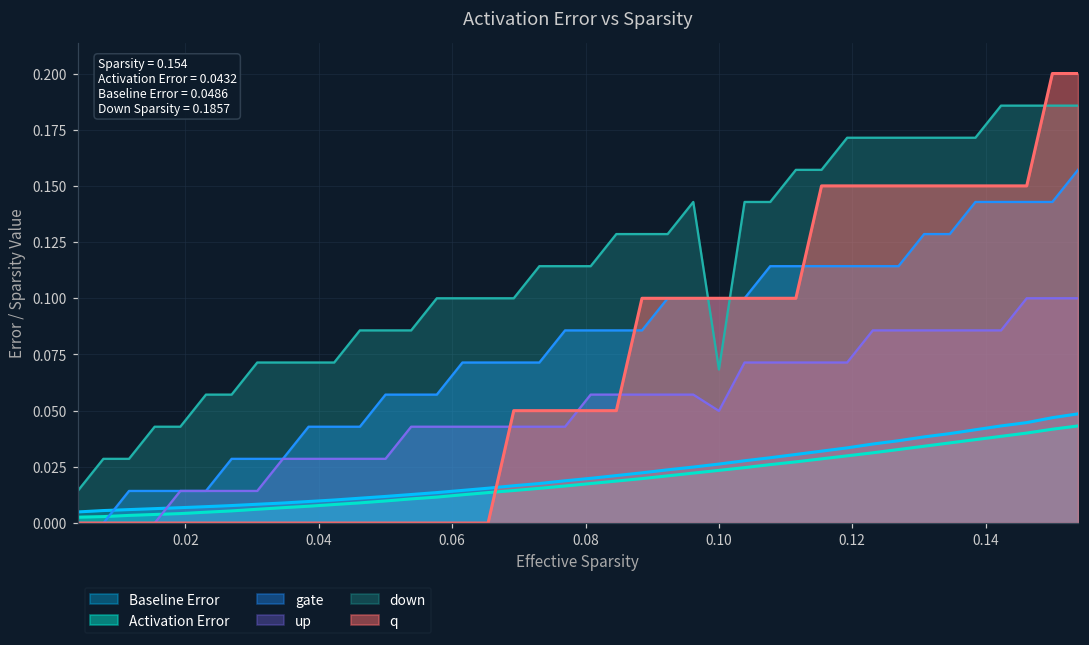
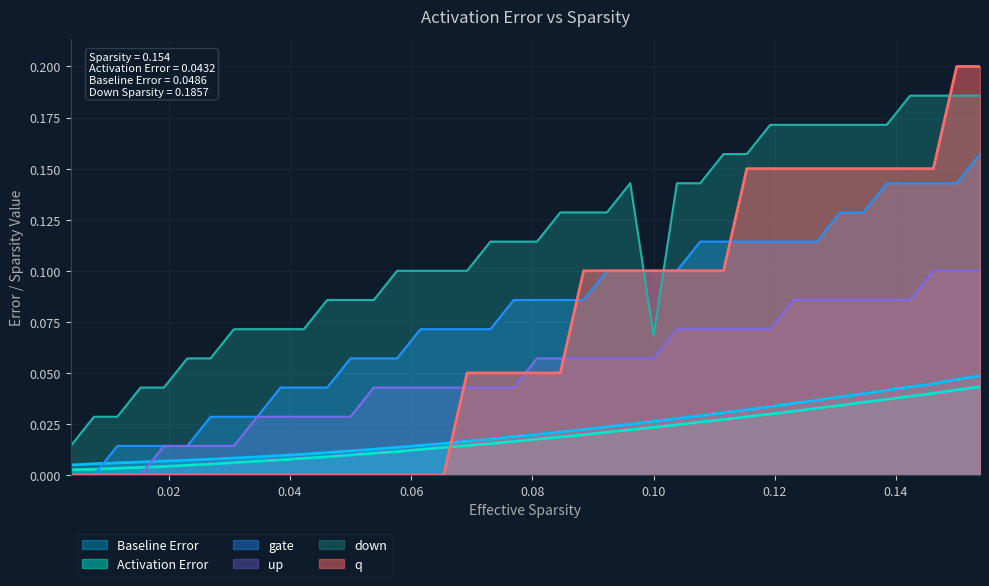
up, 0.10: 0.050 -> 0.057
